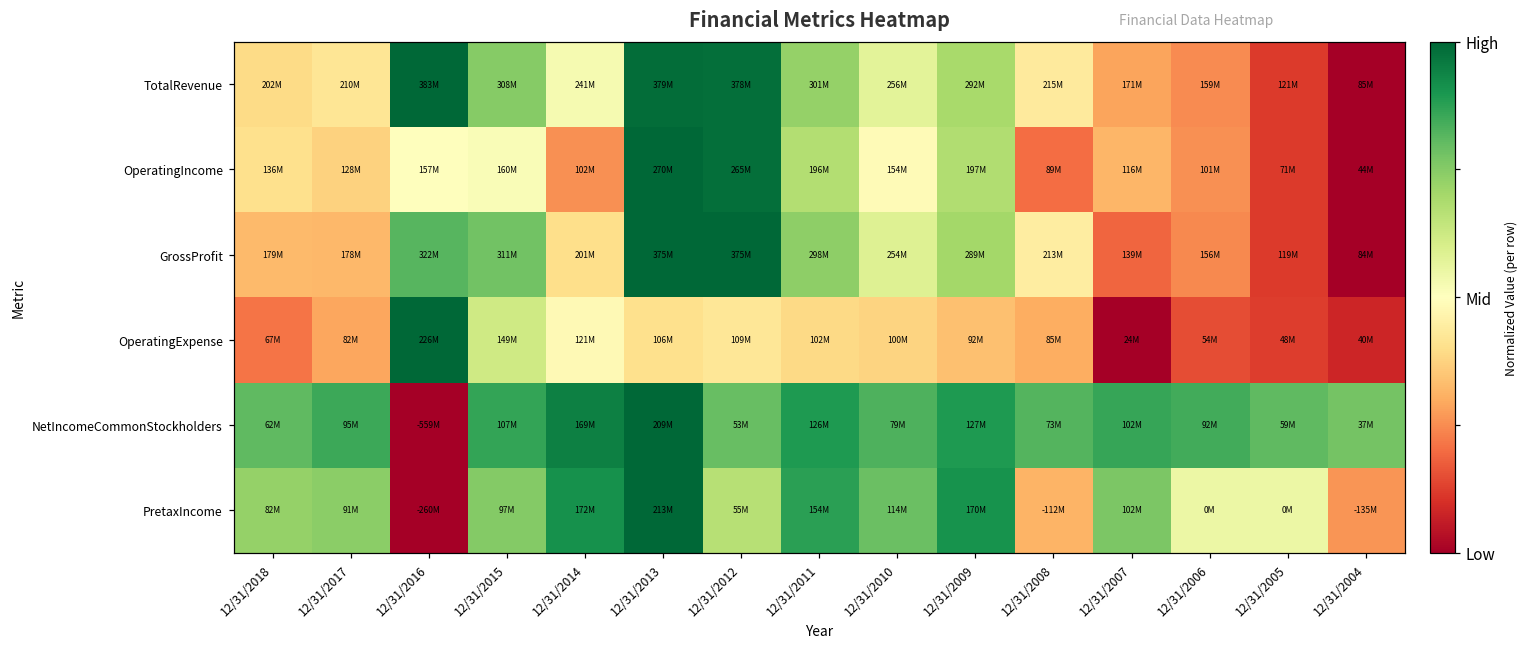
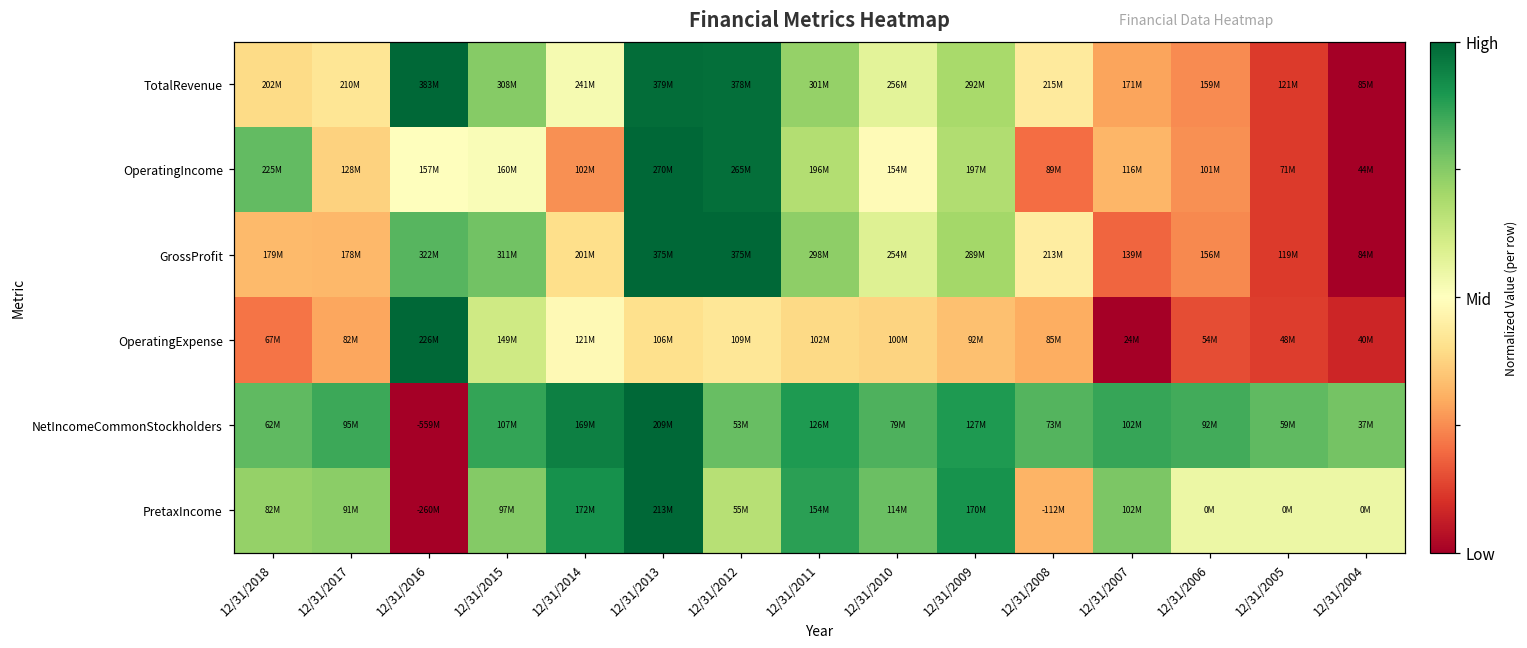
OperatingIncome, 12/31/2018: 136M -> 225M
PretaxIncome, 12/31/2004: -135M -> 0M
